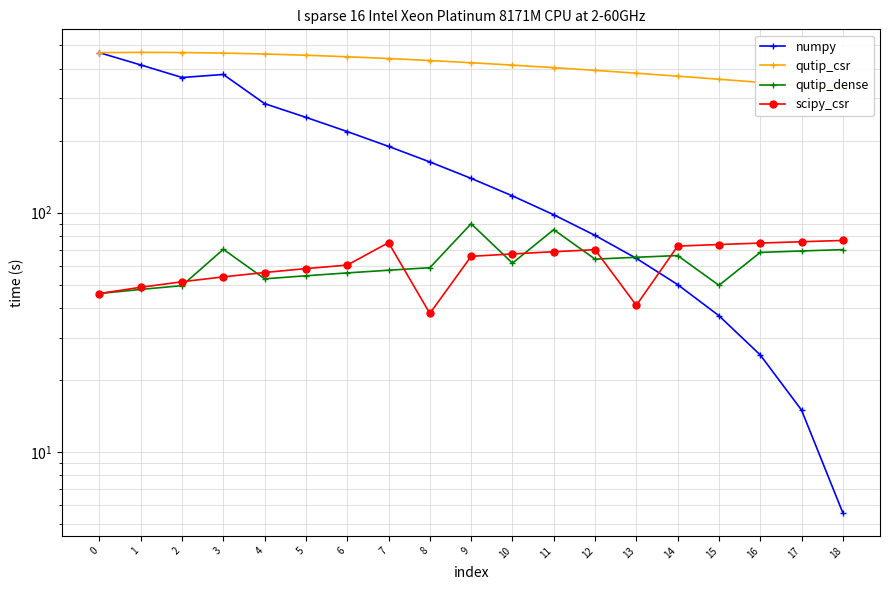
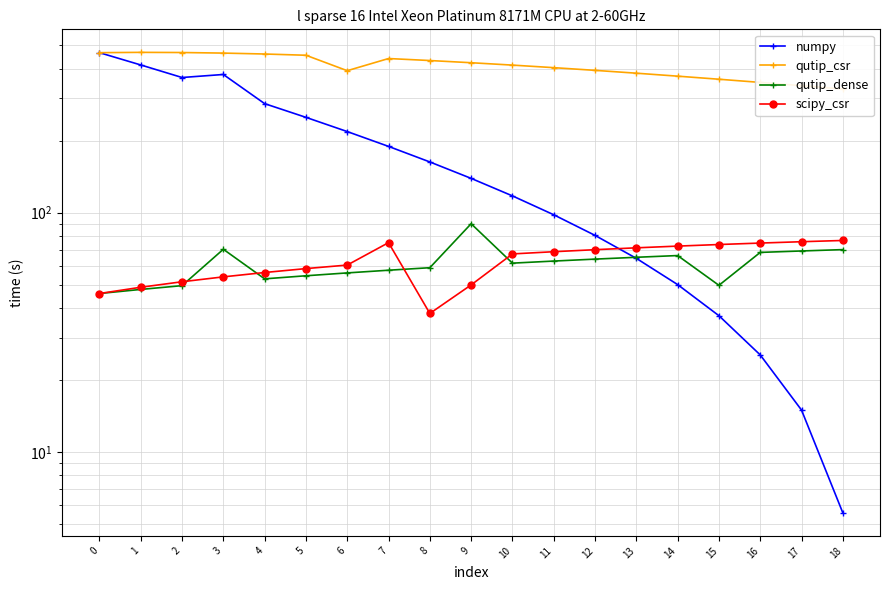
qutip_csr, 6: 450 -> 390
scipy_csr, 9: 66 -> 50
qutip_dense, 11: 85 -> 63
scipy_csr, 13: 41 -> 71
